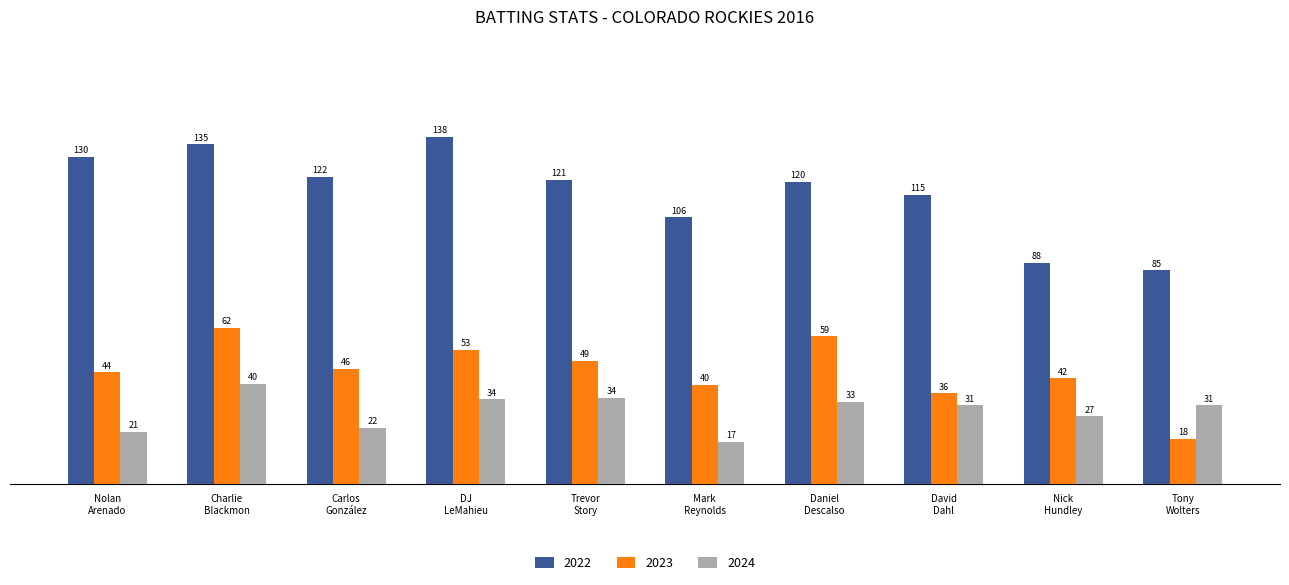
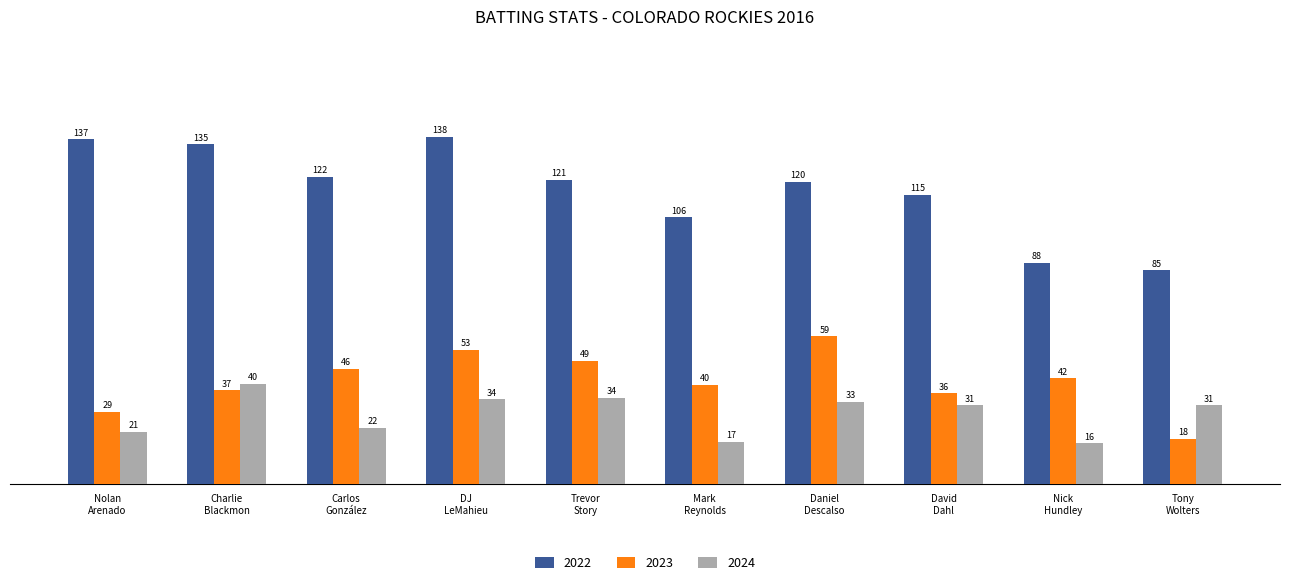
2022, Nolan Arenado: 130 -> 137
2023, Nolan Arenado: 44 -> 29
2023, Charlie Blackmon: 62 -> 37
2024, Nick Hundley: 27 -> 16
